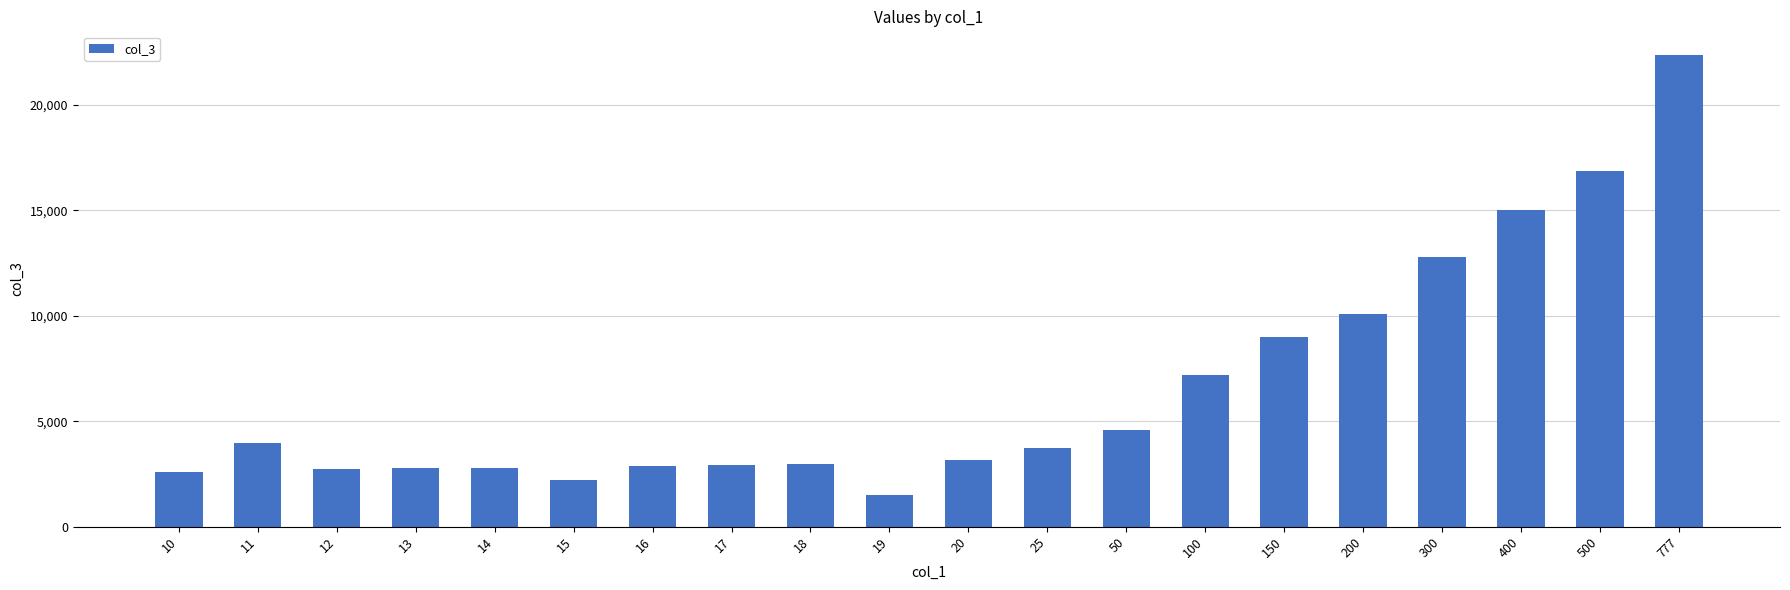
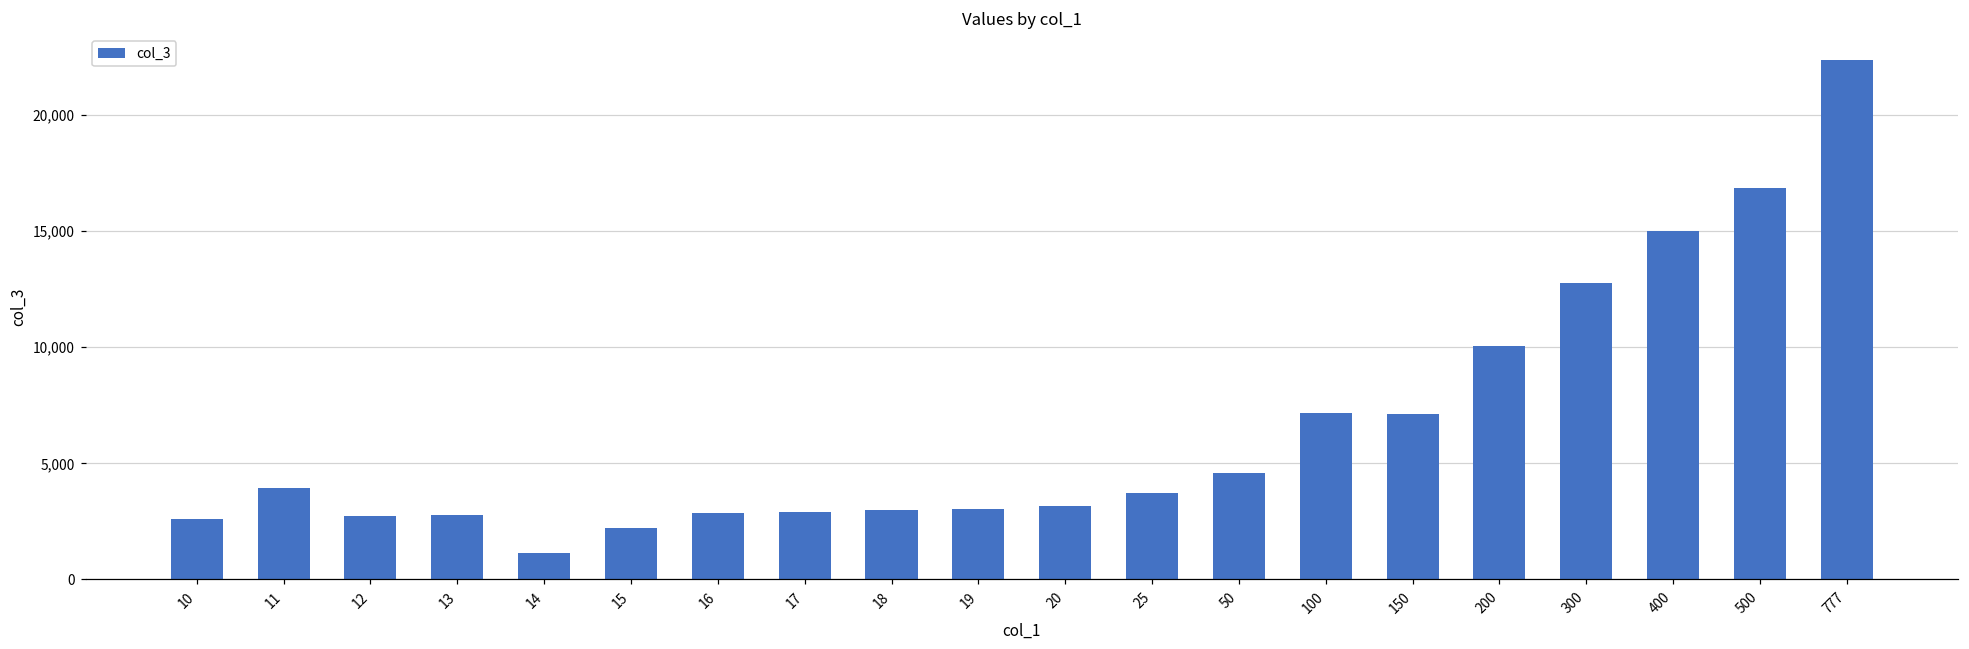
14: 2,800 -> 1,100
19: 1,500 -> 3,000
150: 9,000 -> 7,100
